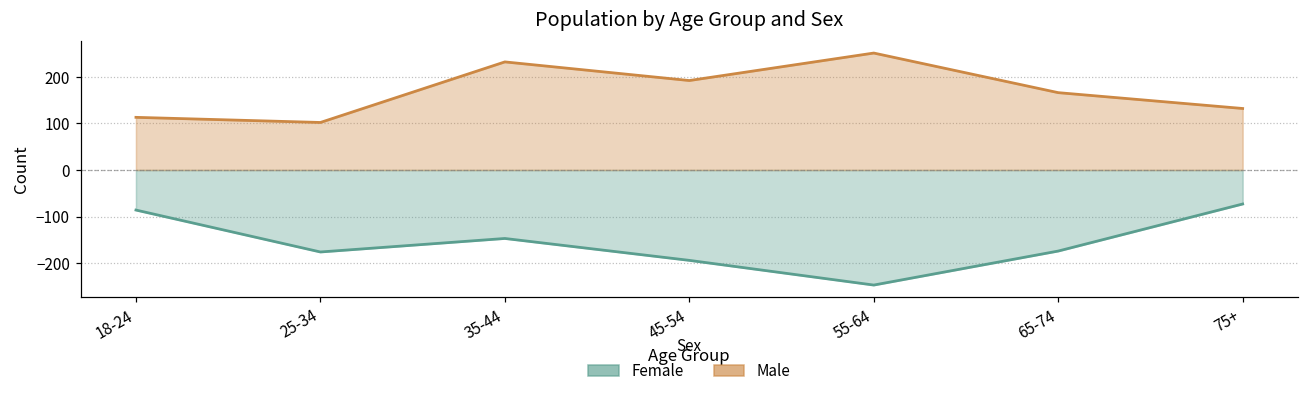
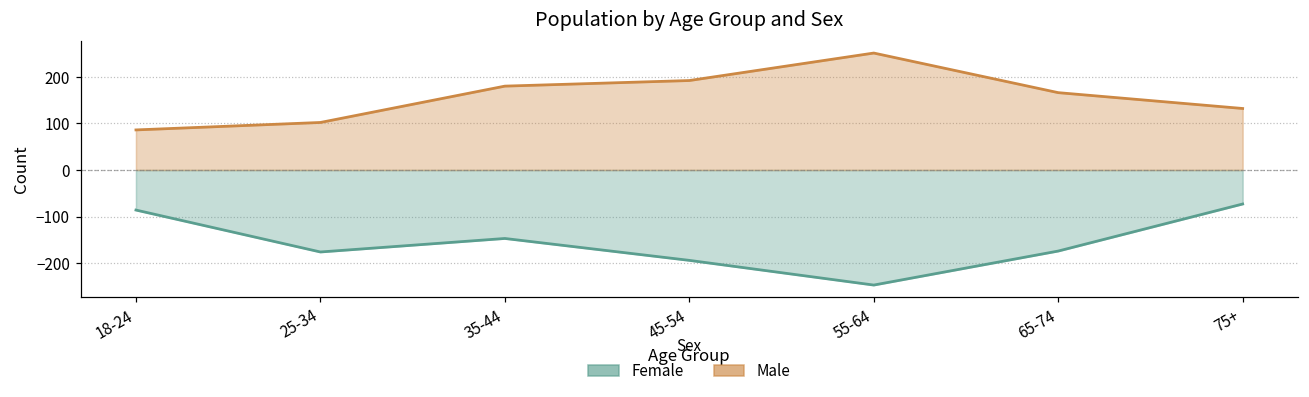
Male, 18-24: 110 -> 90
Male, 35-44: 230 -> 180
